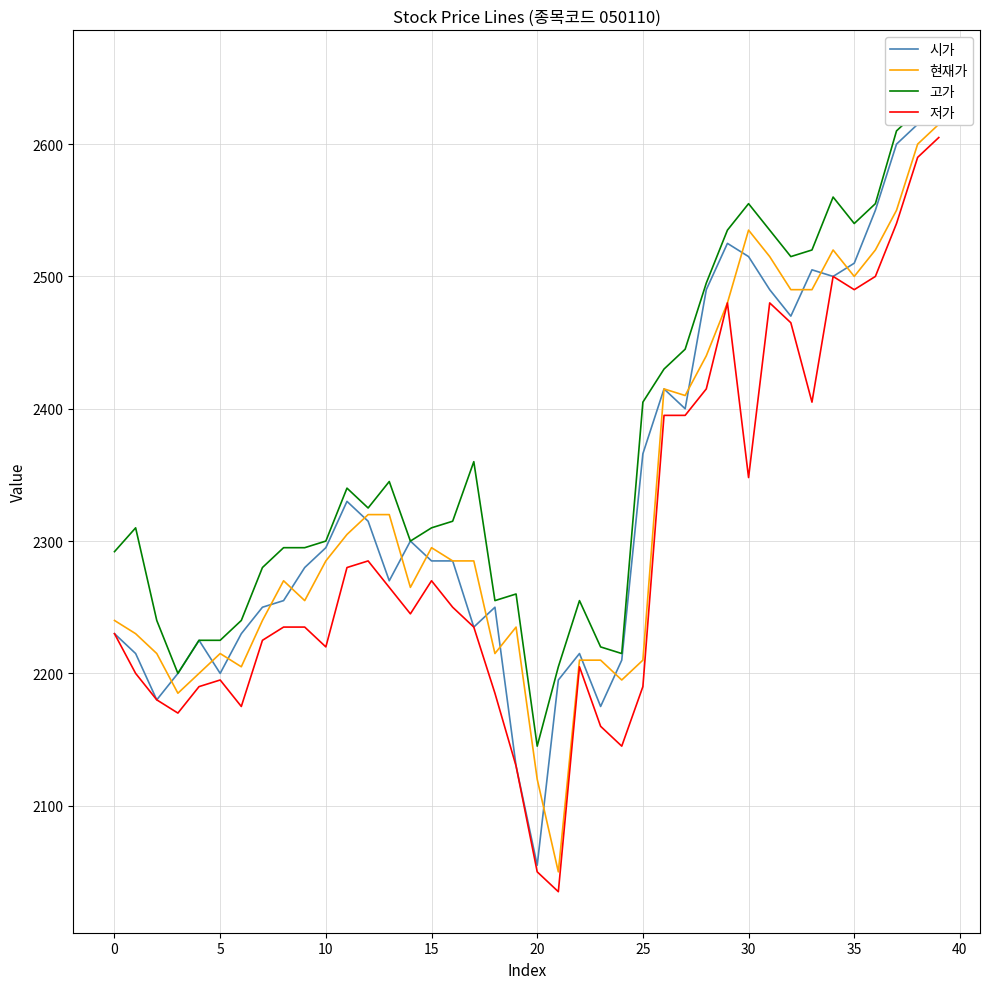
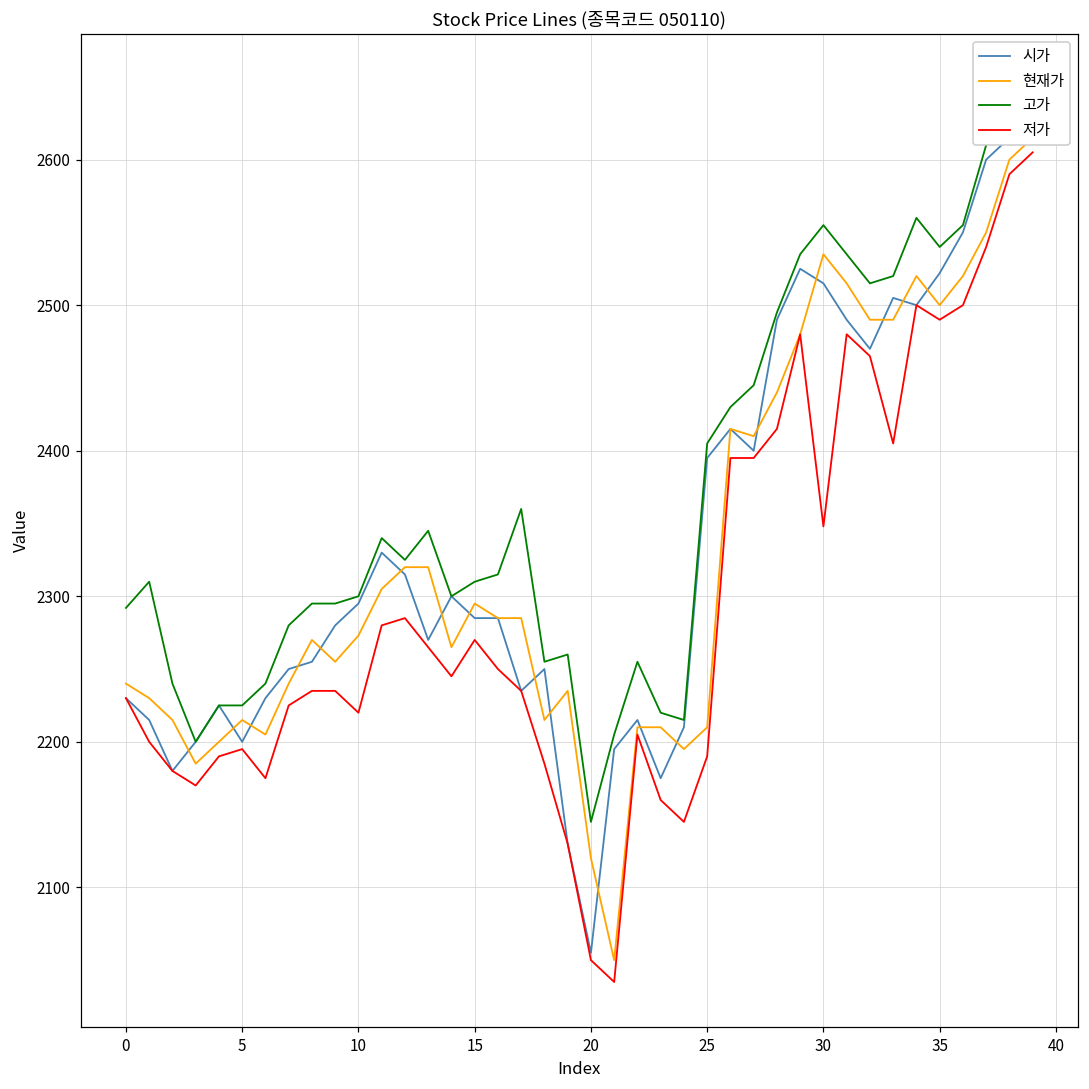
현재가, 10: 2285 -> 2273
시가, 25: 2366 -> 2395
시가, 35: 2510 -> 2522
